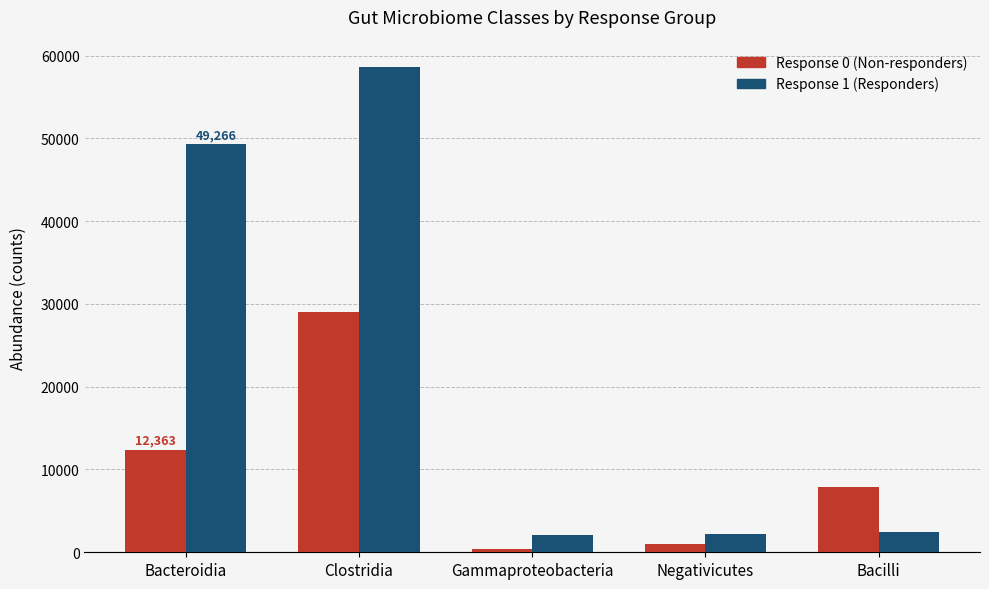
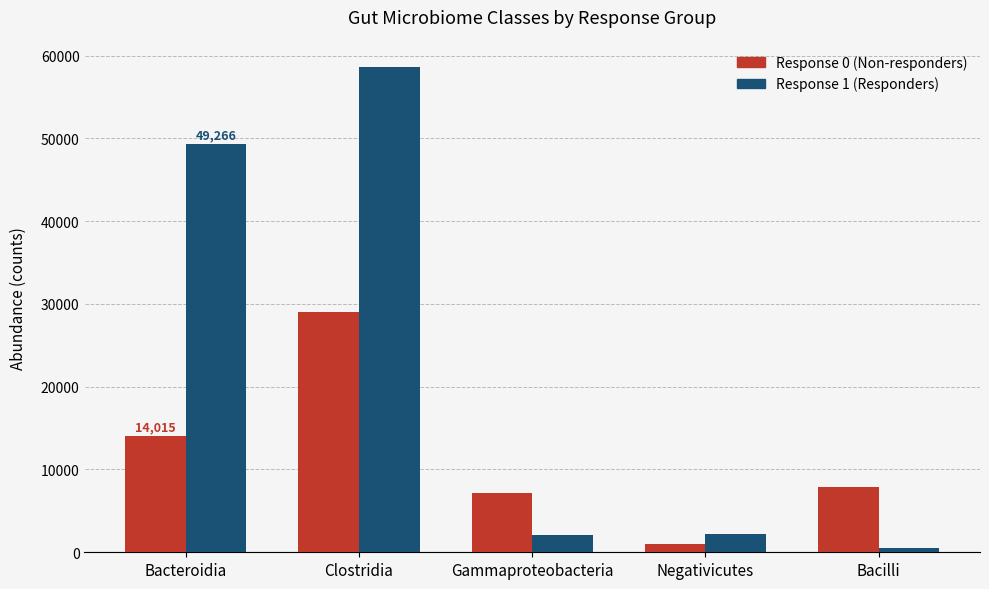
Response 0 (Non-responders), Bacteroidia: 12,363 -> 14,015
Response 0 (Non-responders), Gammaproteobacteria: 0 -> 7000
Response 1 (Responders), Bacilli: 3000 -> 1000
